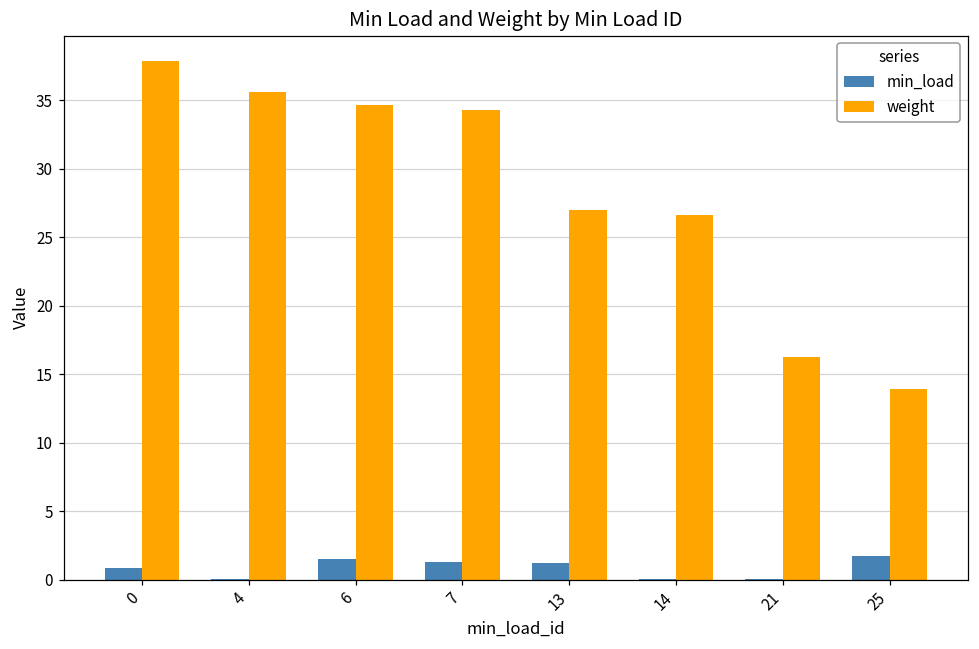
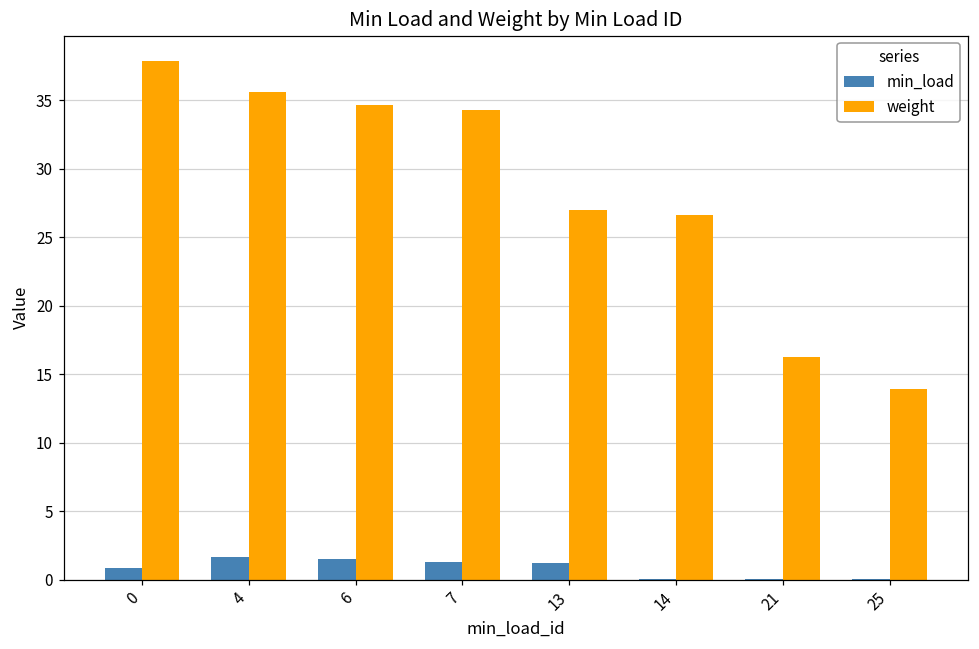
min_load, 4: 0.1 -> 1.7
min_load, 25: 1.7 -> 0.1
